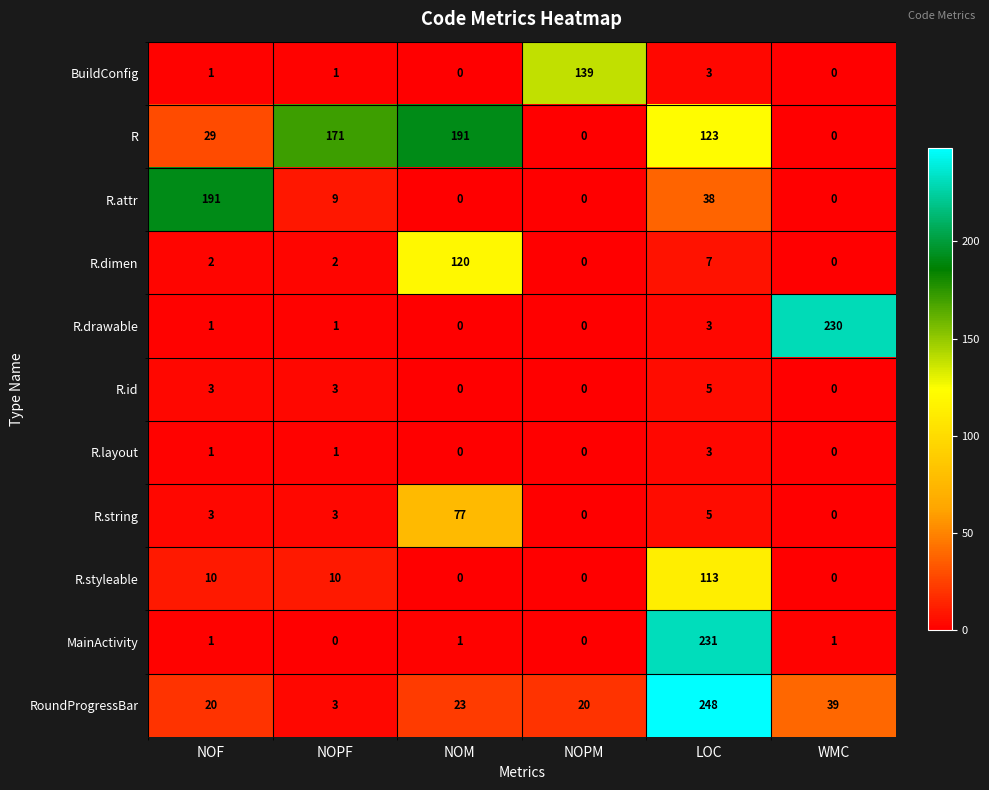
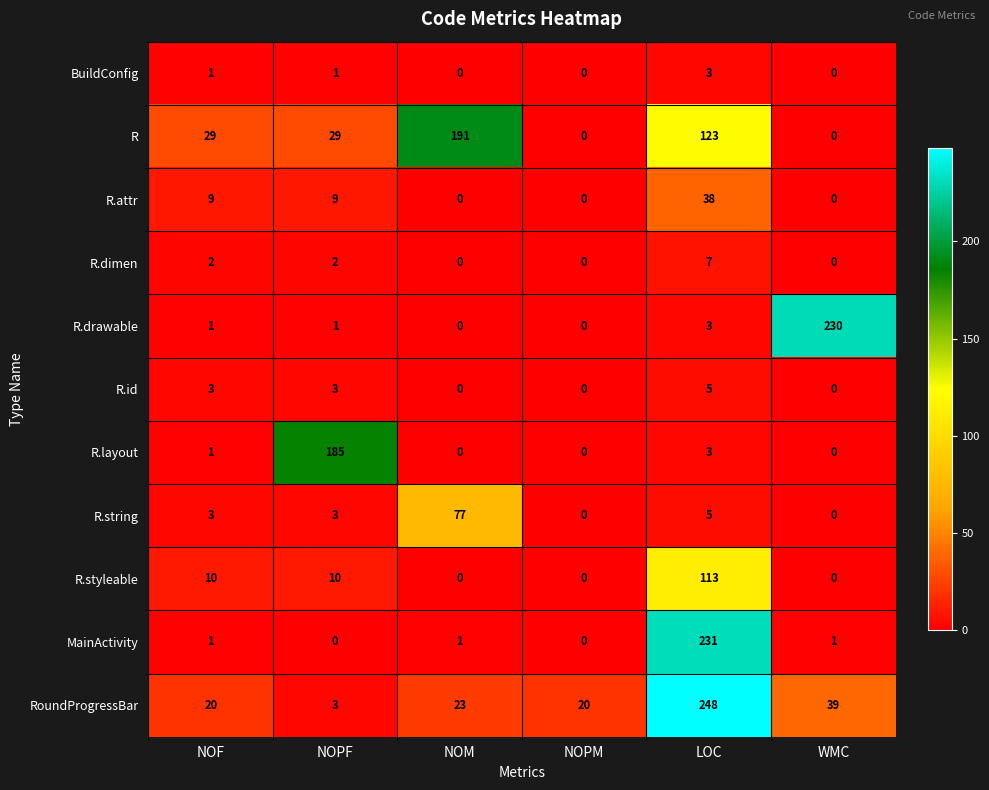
BuildConfig, NOPM: 139 -> 0
R, NOPF: 171 -> 29
R.attr, NOF: 191 -> 9
R.dimen, NOM: 120 -> 0
R.layout, NOPF: 1 -> 185
